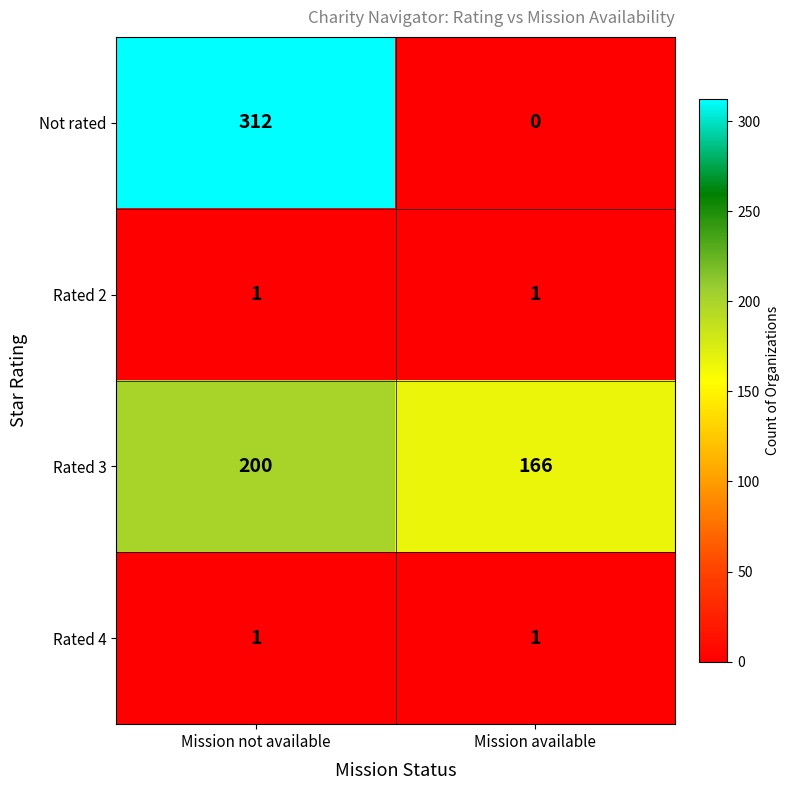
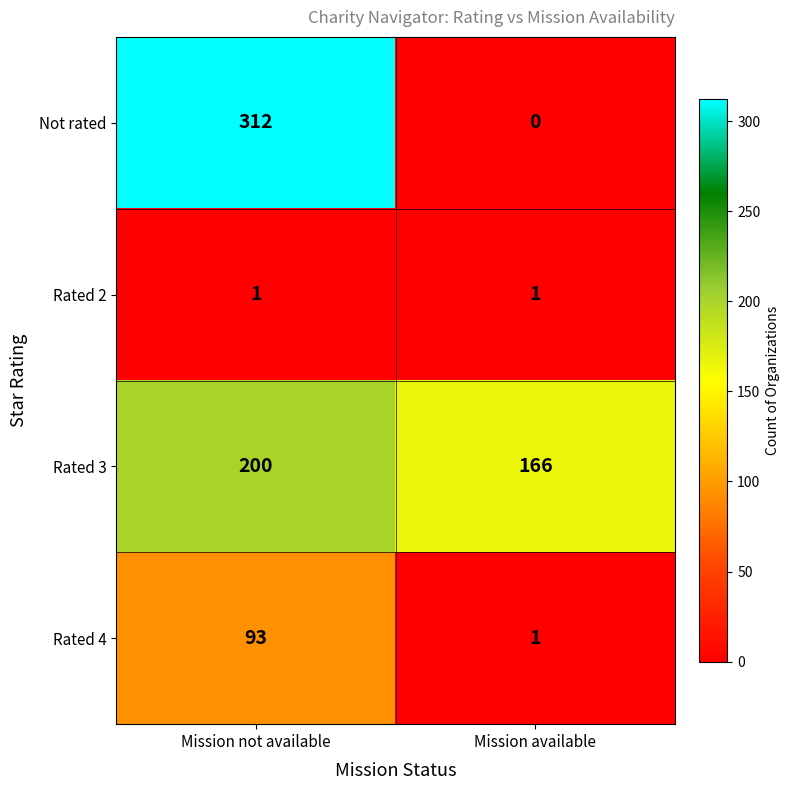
Rated 4, Mission not available: 1 -> 93
